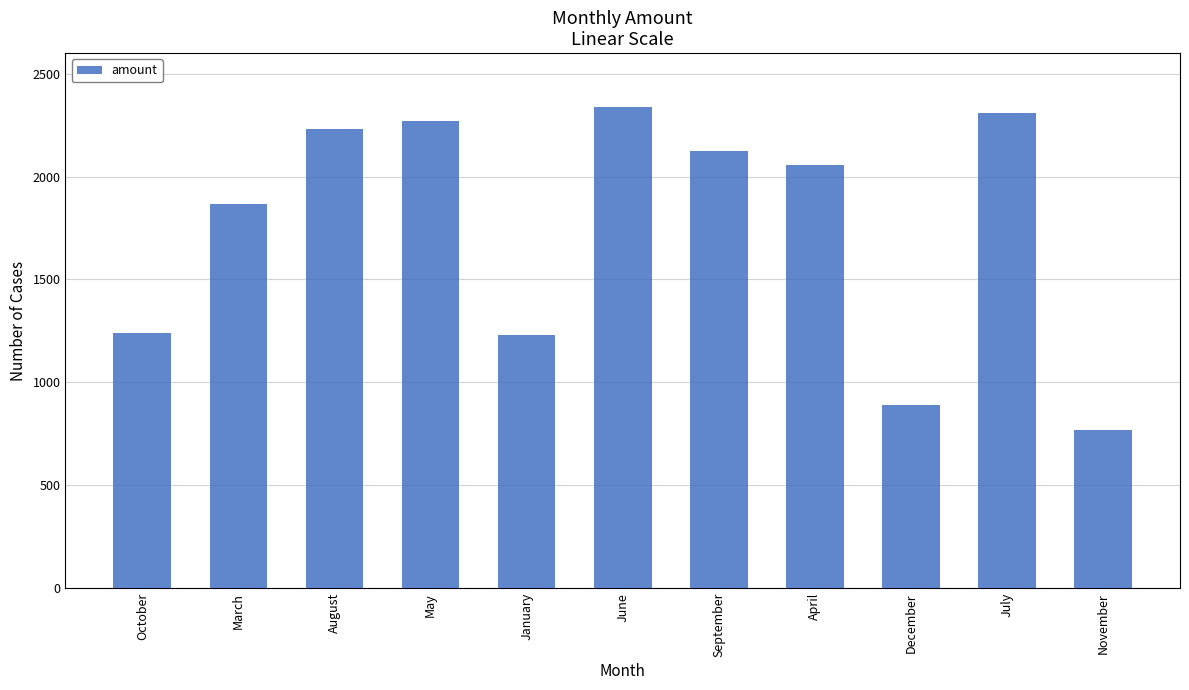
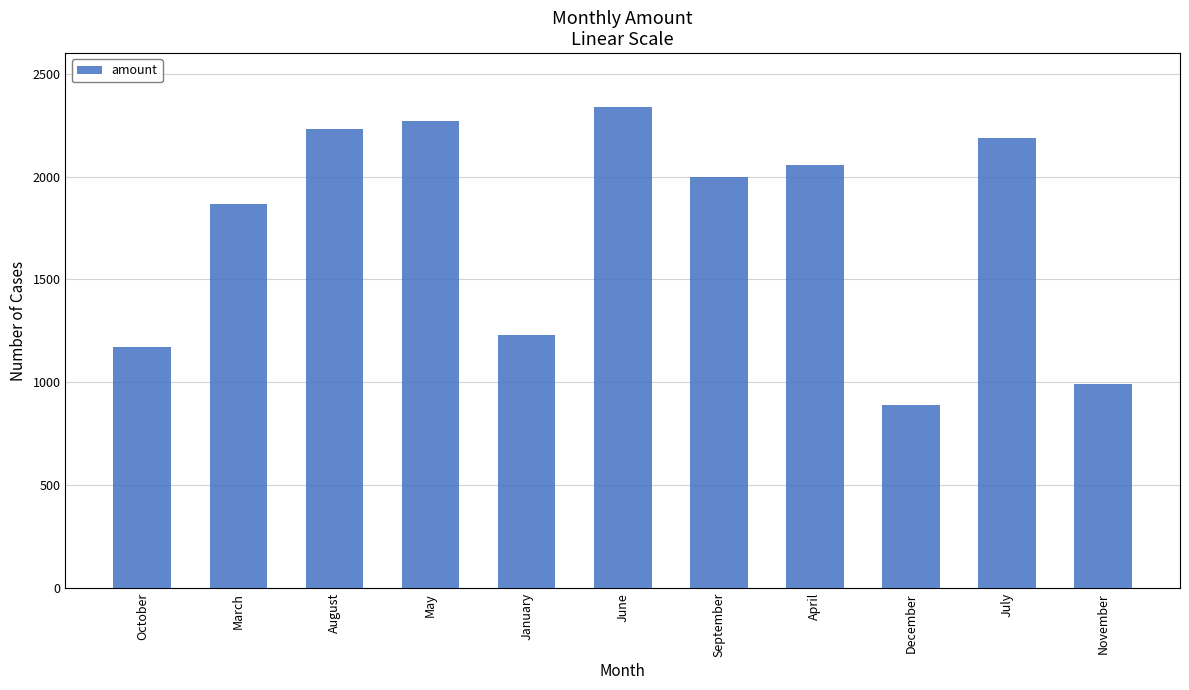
October: 1240 -> 1170
September: 2120 -> 2000
July: 2310 -> 2190
November: 770 -> 990
